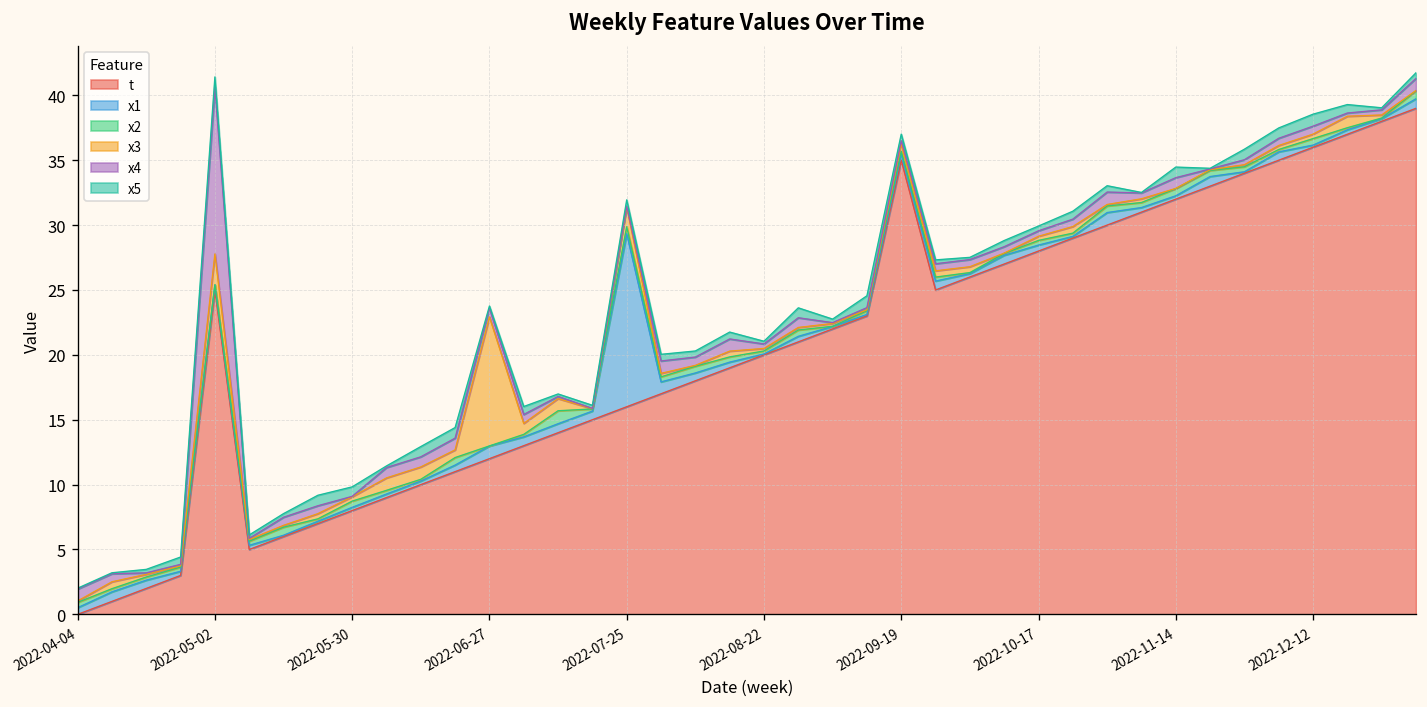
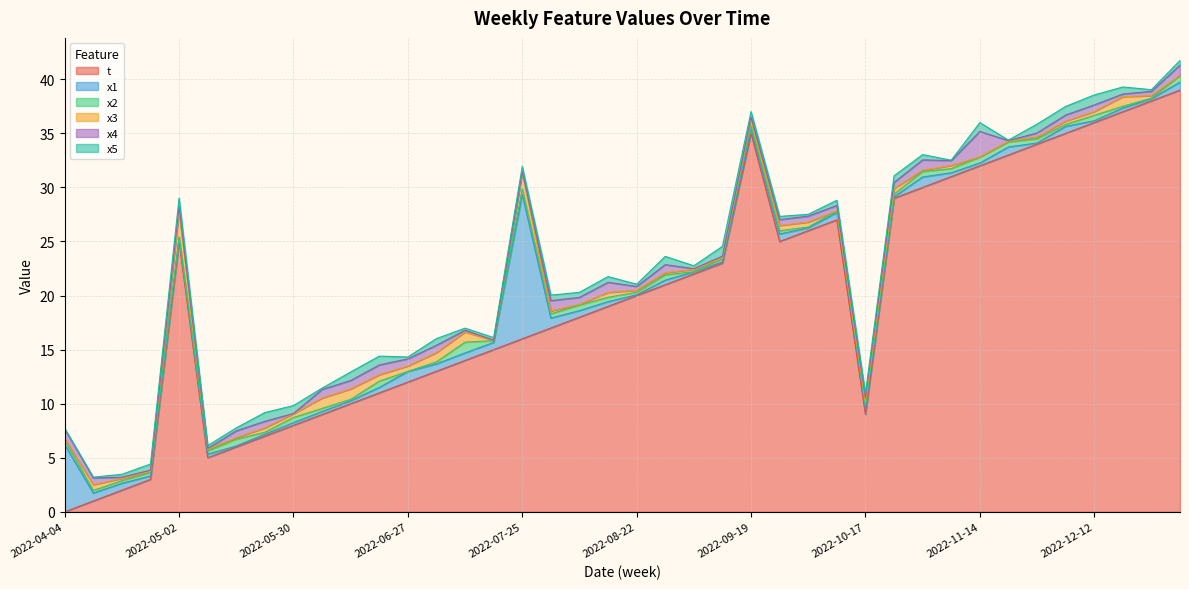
x1, 2022-04-04: 0.5 -> 6.2
x4, 2022-05-02: 12.9 -> 0.5
x3, 2022-06-27: 9.9 -> 0.5
t, 2022-10-17: 28 -> 9
x4, 2022-11-14: 0.8 -> 2.4
